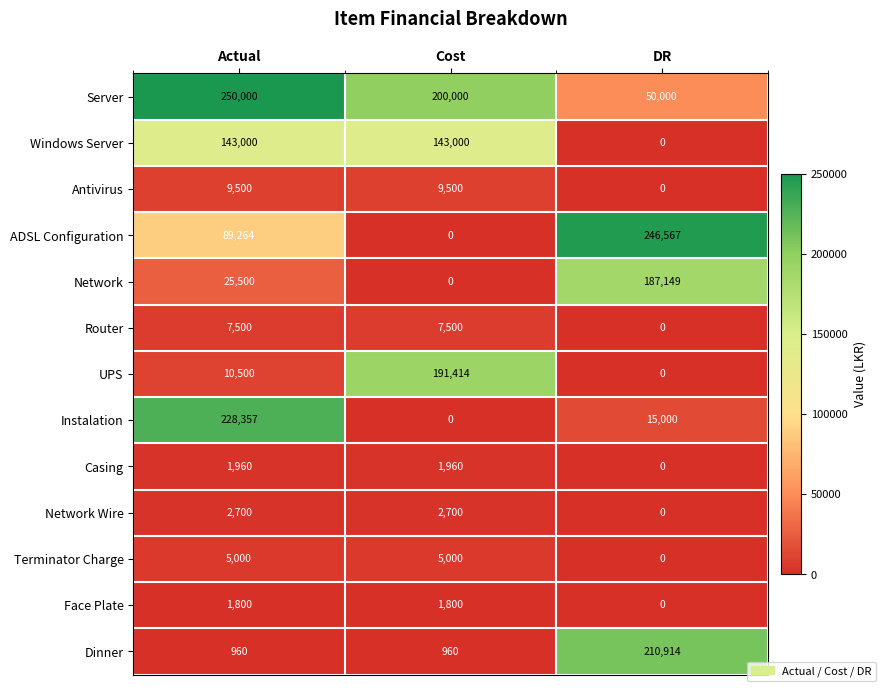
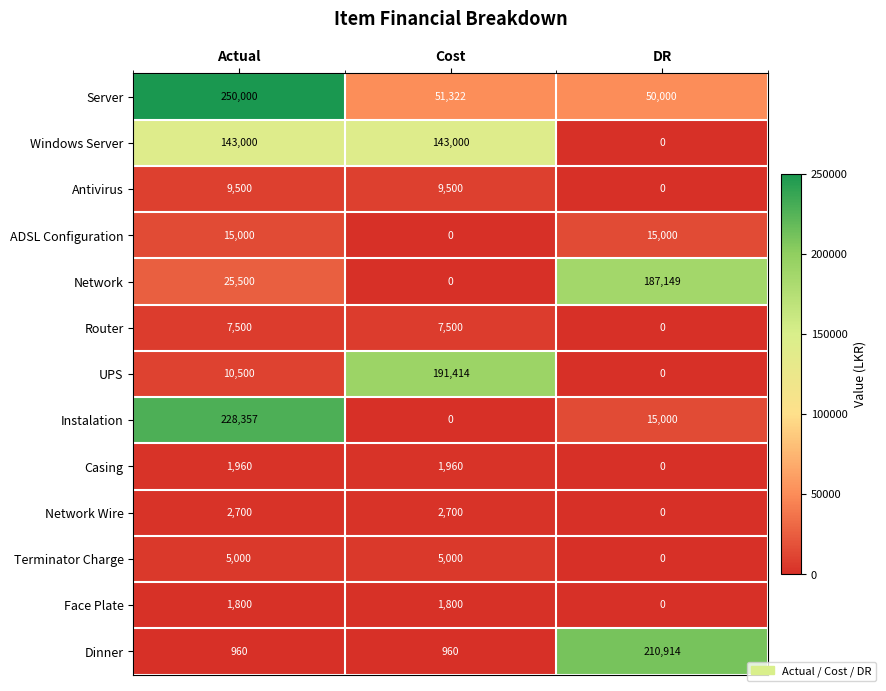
Server, Cost: 200,000 -> 51,322
ADSL Configuration, Actual: 89,264 -> 15,000
ADSL Configuration, DR: 246,567 -> 15,000
